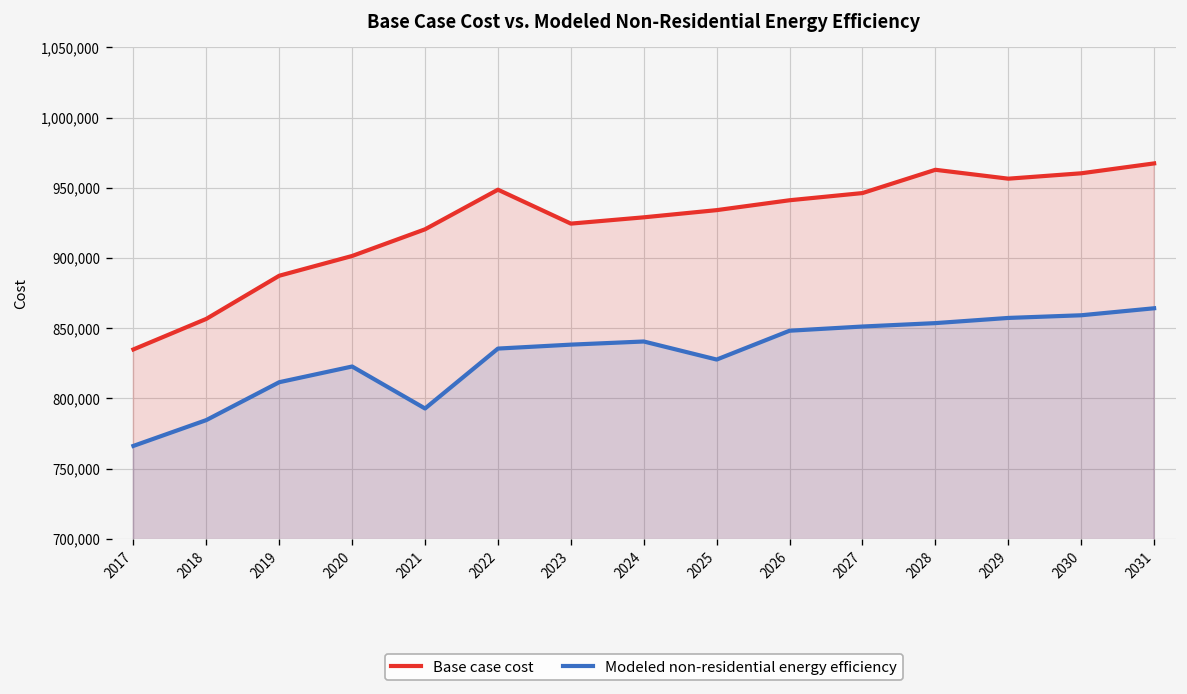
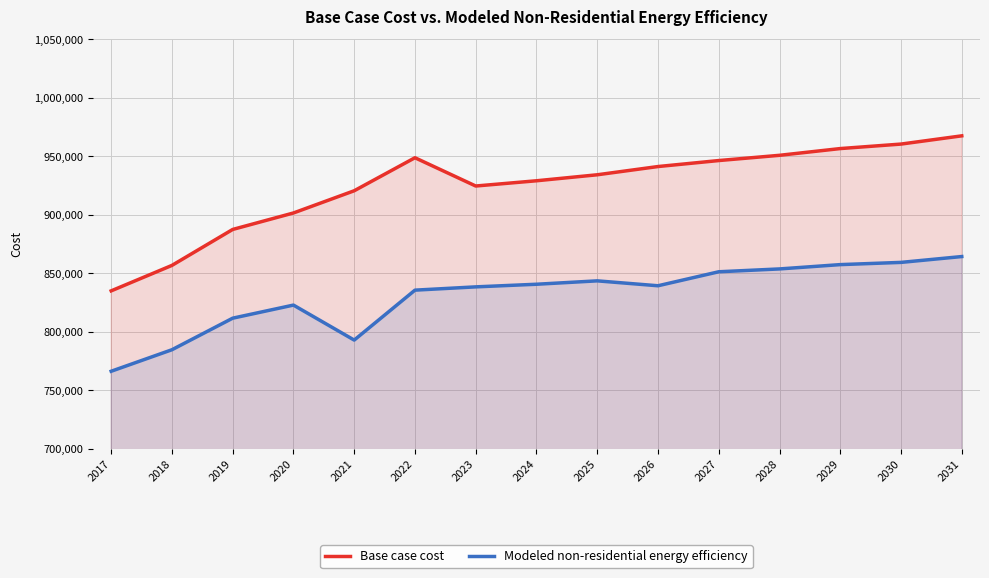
Modeled non-residential energy efficiency, 2025: 828,000 -> 843,000
Modeled non-residential energy efficiency, 2026: 848,000 -> 839,000
Base case cost, 2028: 963,000 -> 951,000
